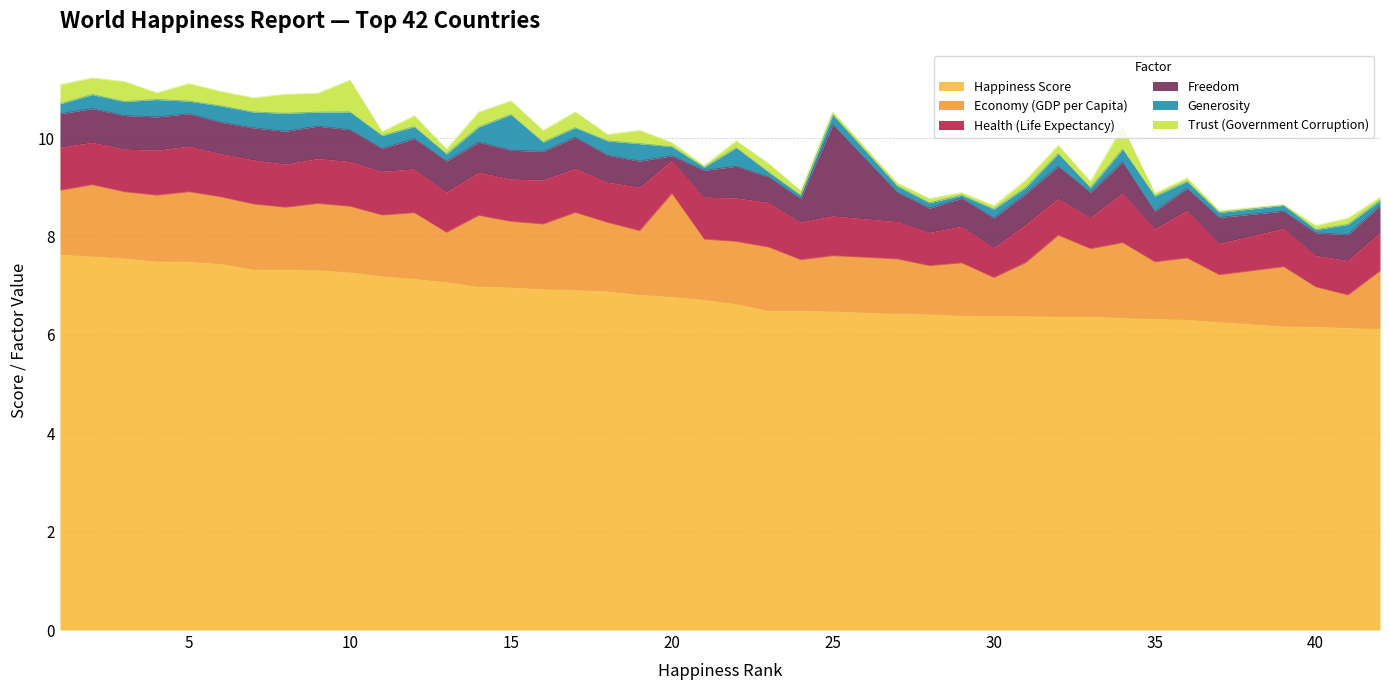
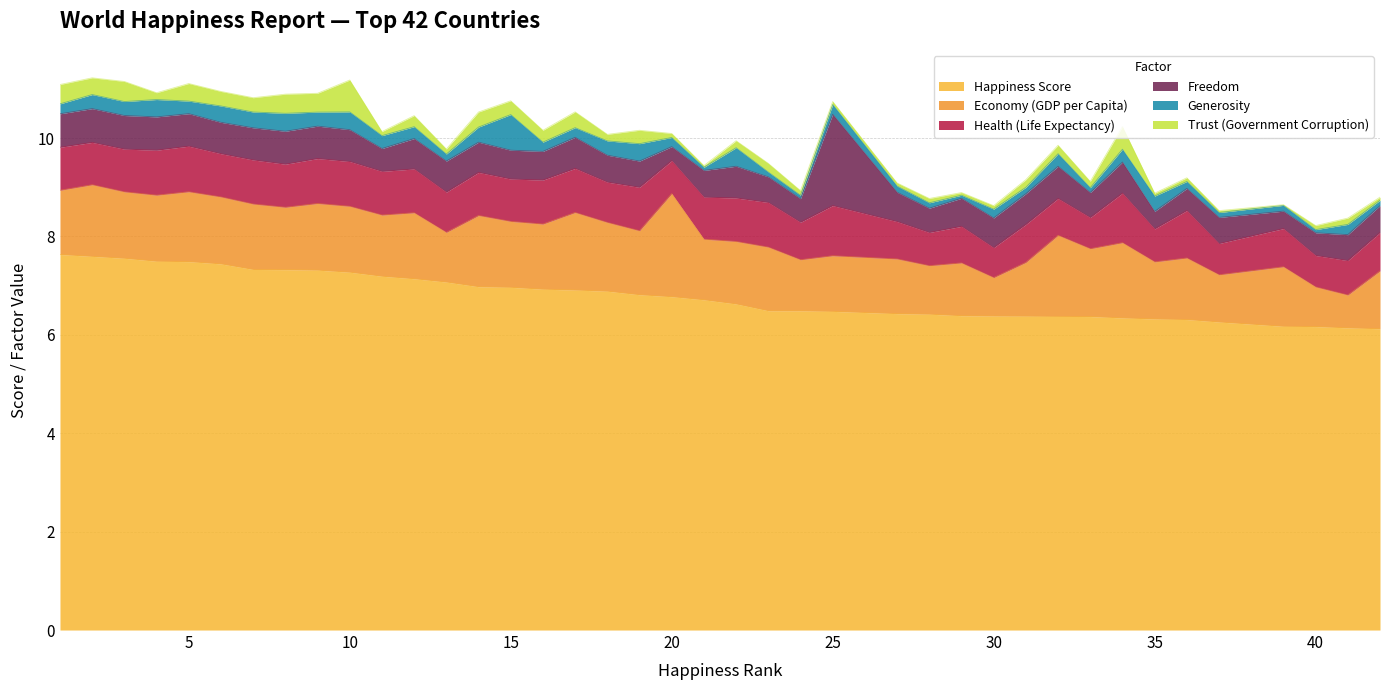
Freedom, 20: 0.1 -> 0.3
Health (Life Expectancy), 25: 0.8 -> 1.0
